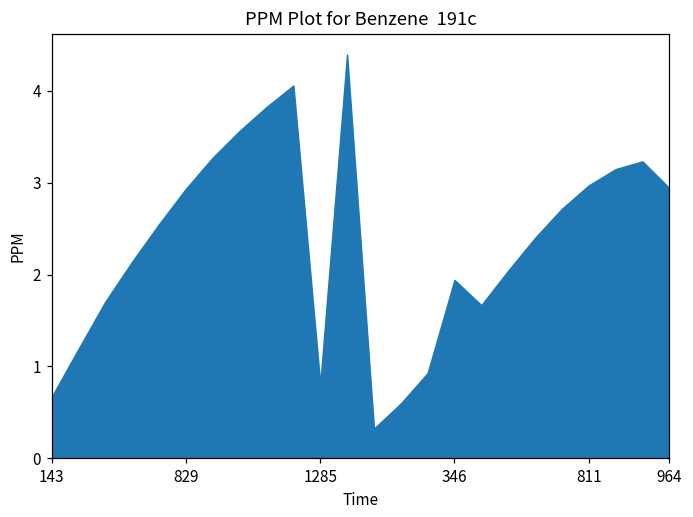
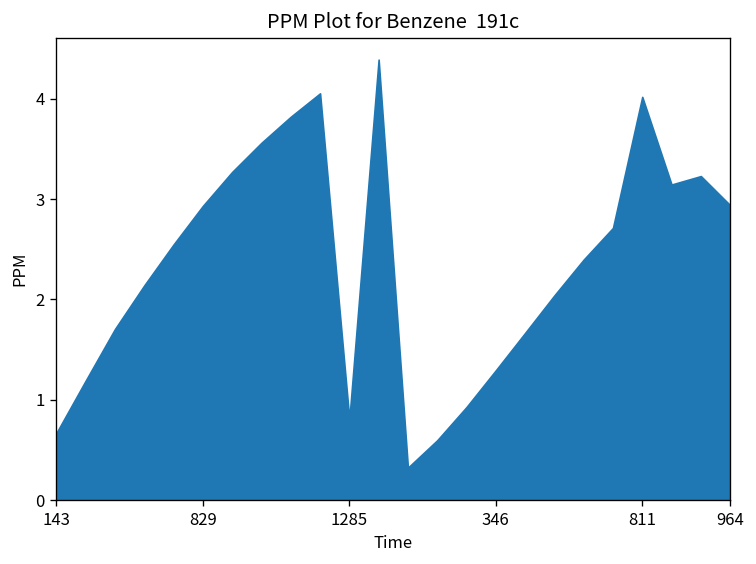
346: 1.9 -> 1.3
811: 3.0 -> 4.0
